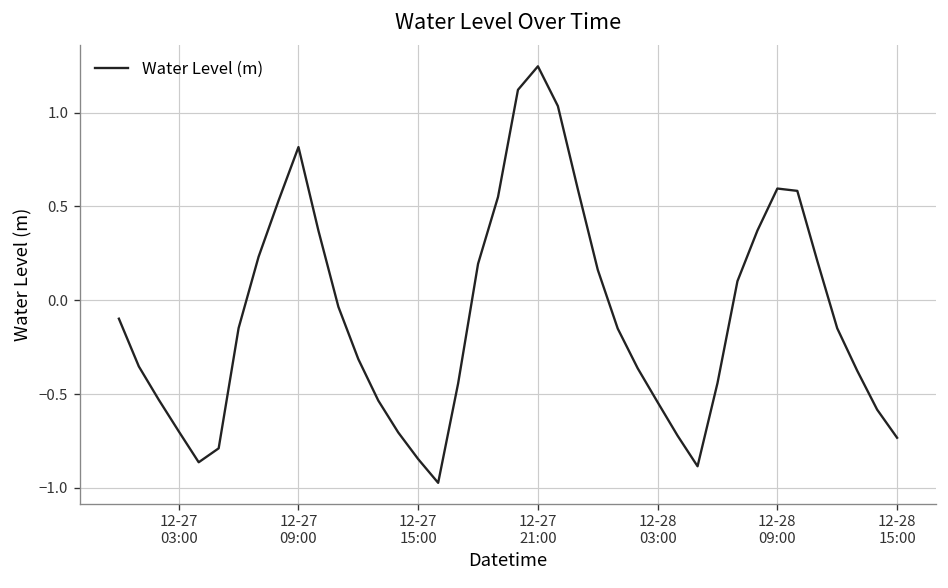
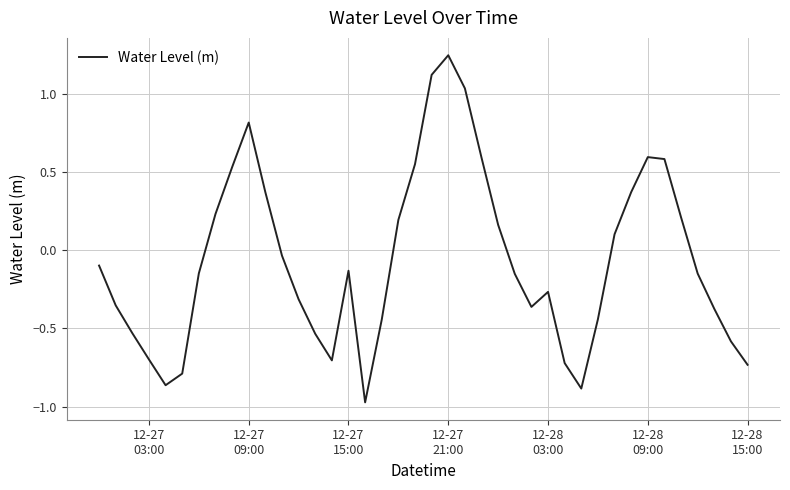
12-27 15:00: -0.85 -> -0.13
12-28 03:00: -0.54 -> -0.27
